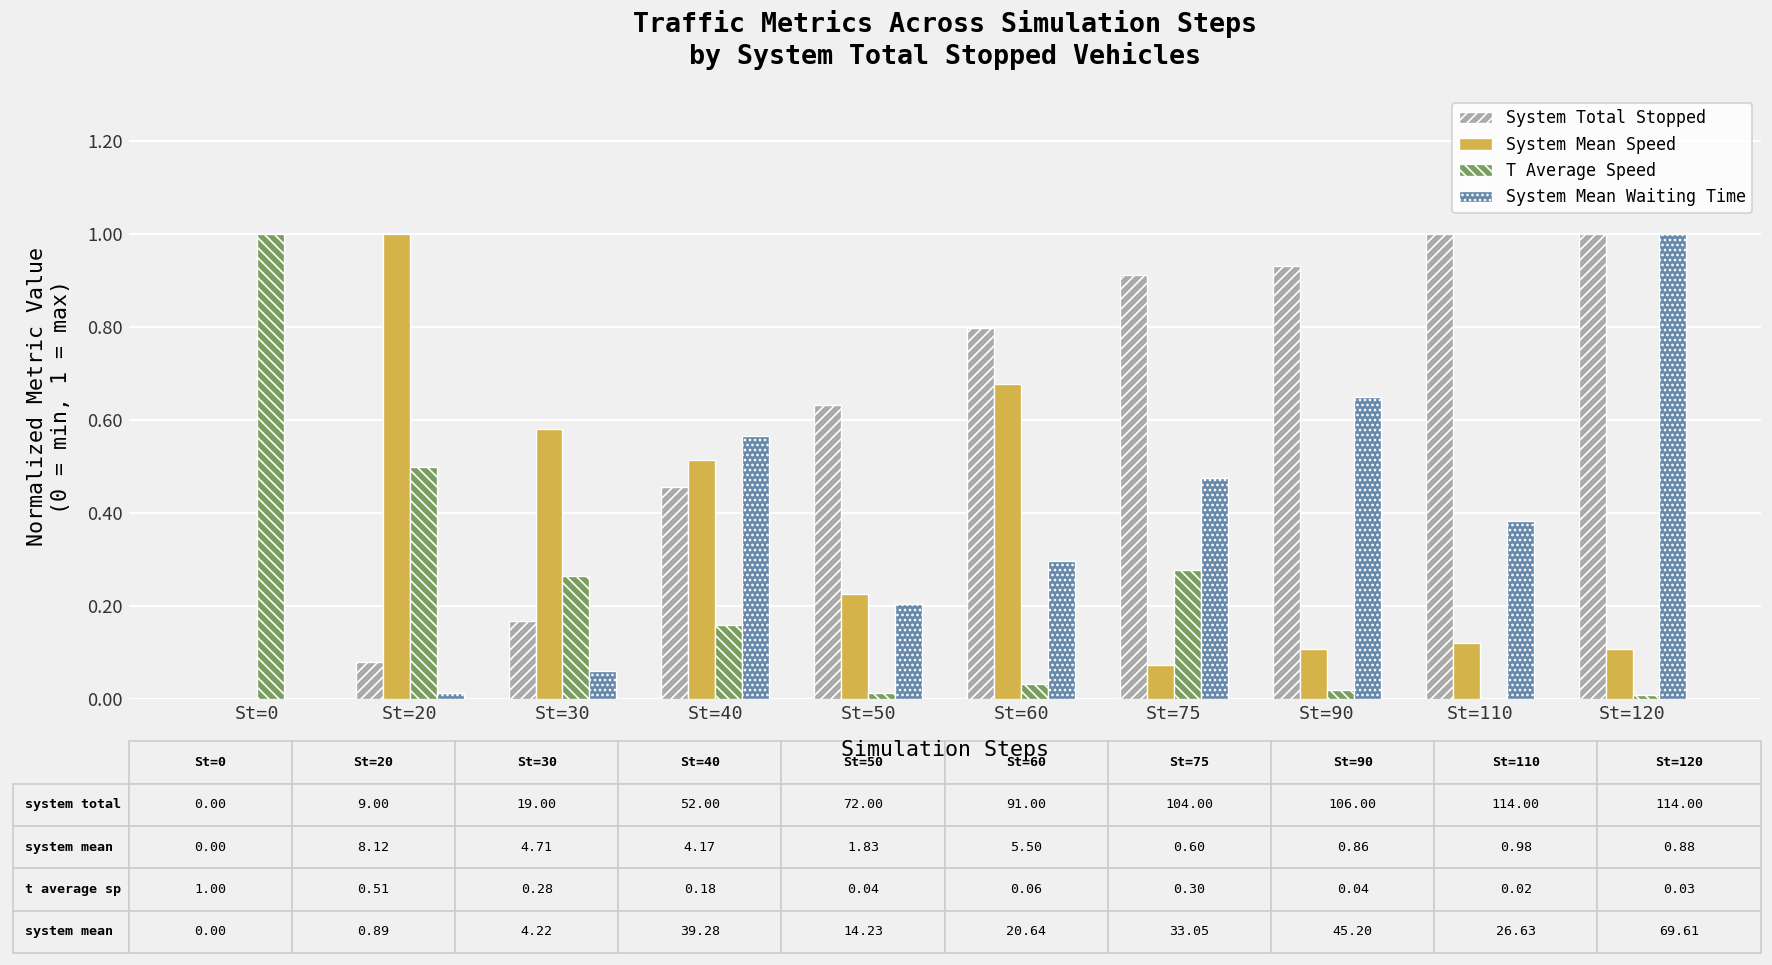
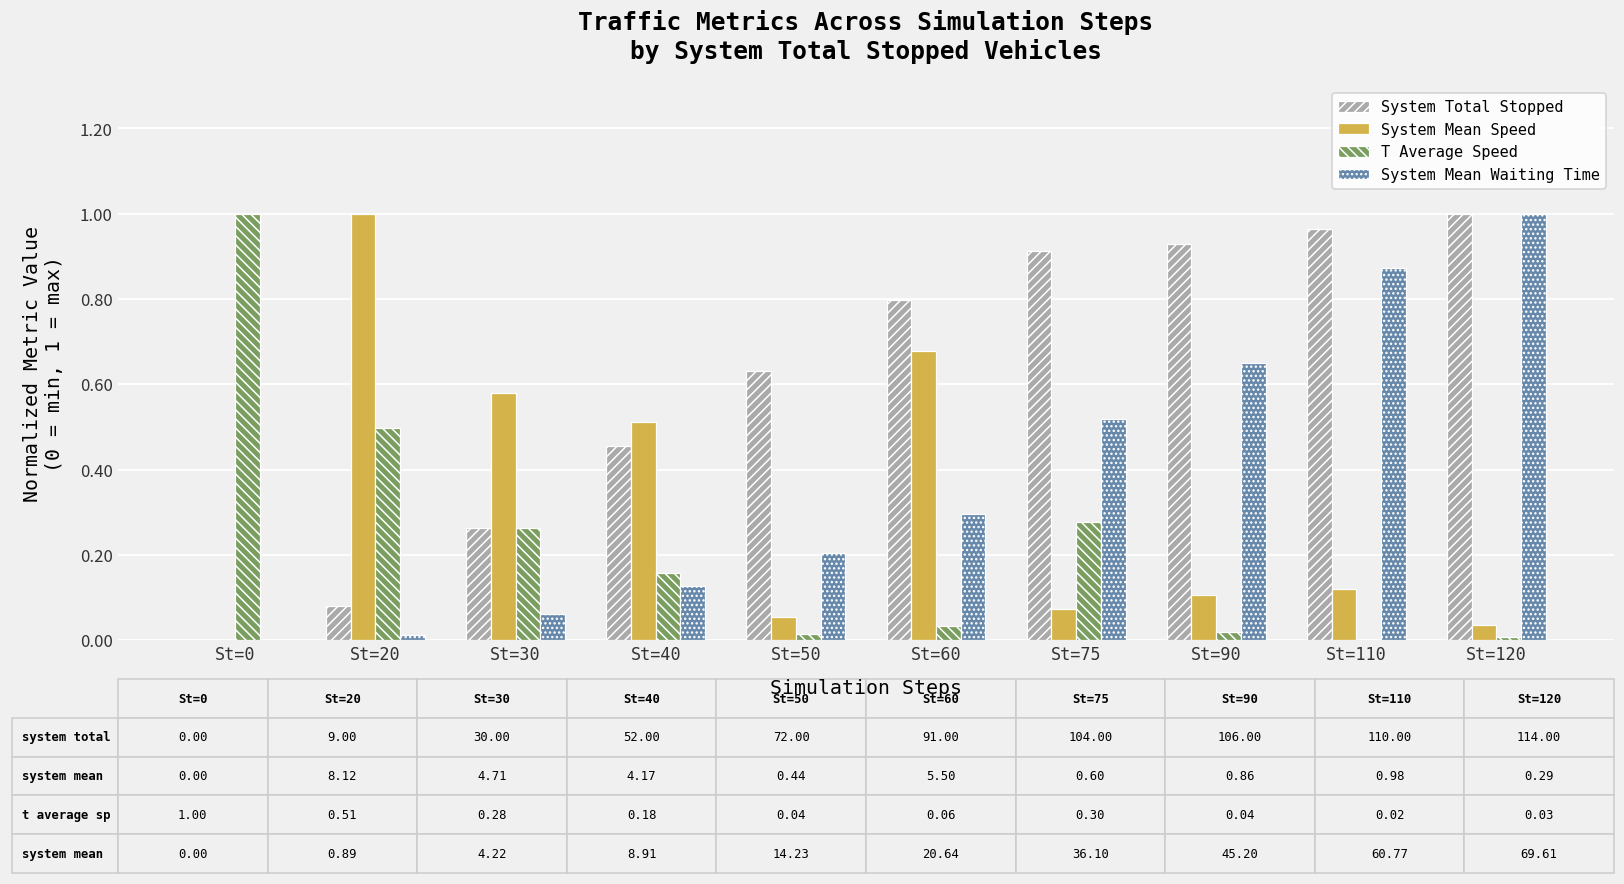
System Total Stopped, St=30: 19.00 -> 30.00
System Mean Waiting Time, St=40: 39.28 -> 8.91
System Mean Speed, St=50: 1.83 -> 0.44
System Mean Waiting Time, St=75: 33.05 -> 36.10
System Total Stopped, St=110: 114.00 -> 110.00
System Mean Waiting Time, St=110: 26.63 -> 60.77
System Mean Speed, St=120: 0.88 -> 0.29
